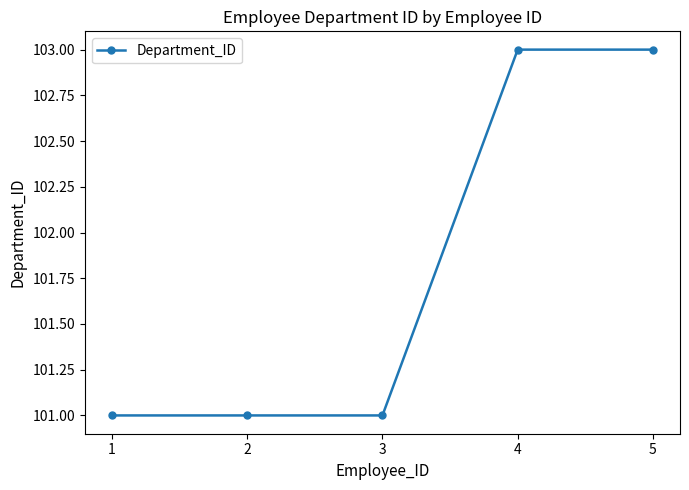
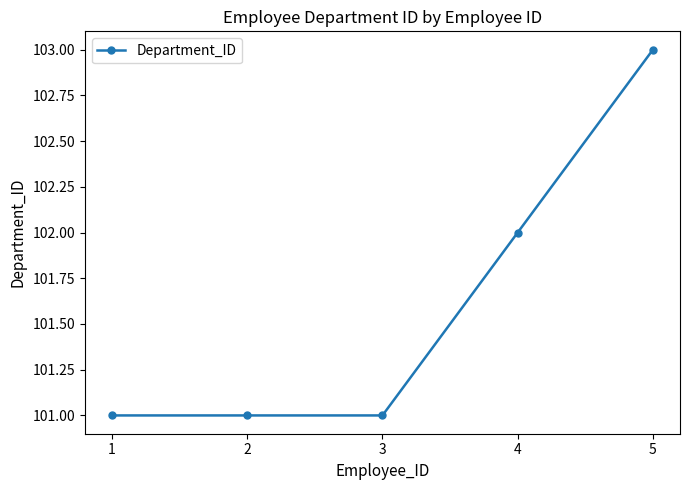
4: 103 -> 102
